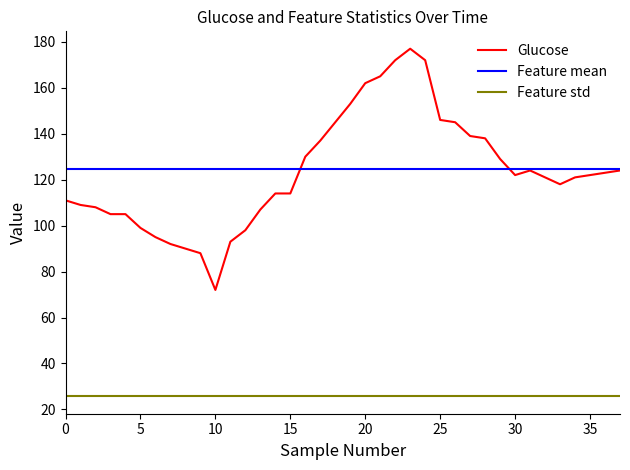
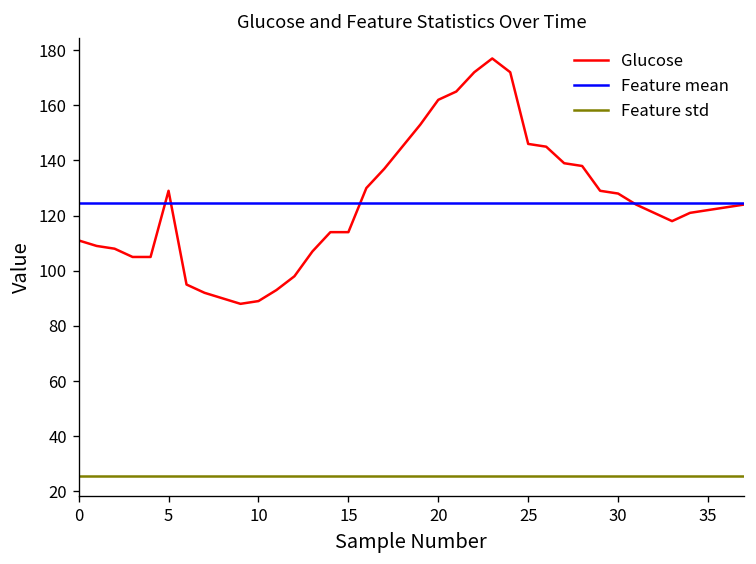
Glucose, 5: 99 -> 129
Glucose, 10: 72 -> 89
Glucose, 30: 122 -> 128
